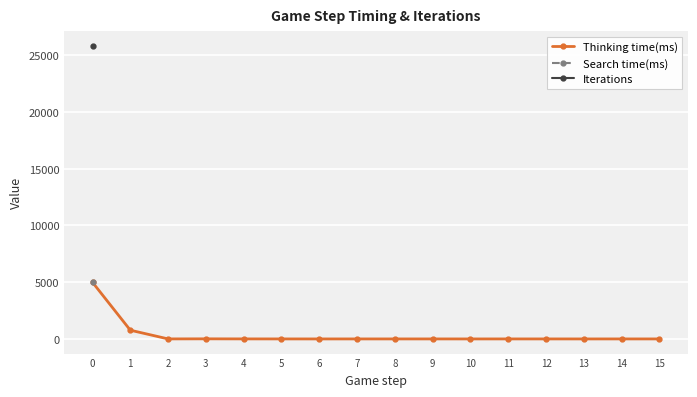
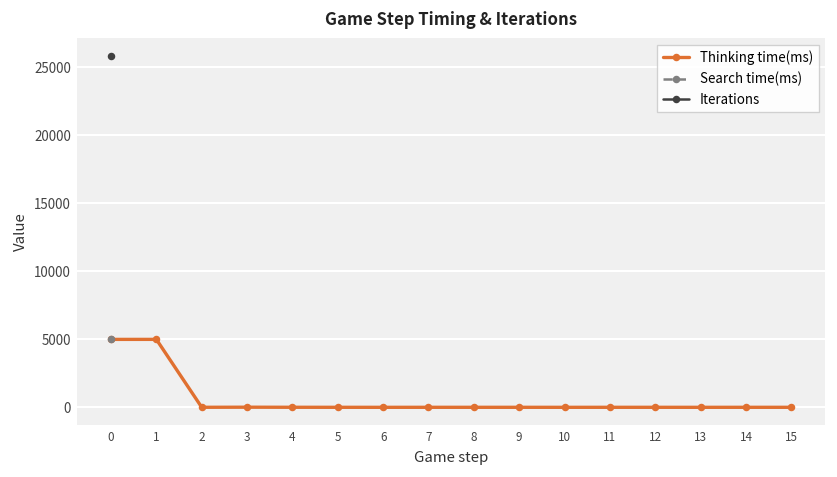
Thinking time(ms), 1: 800 -> 5000
